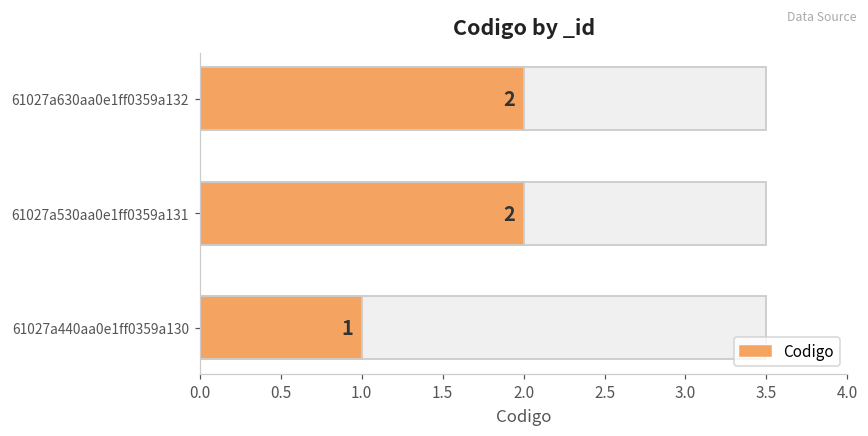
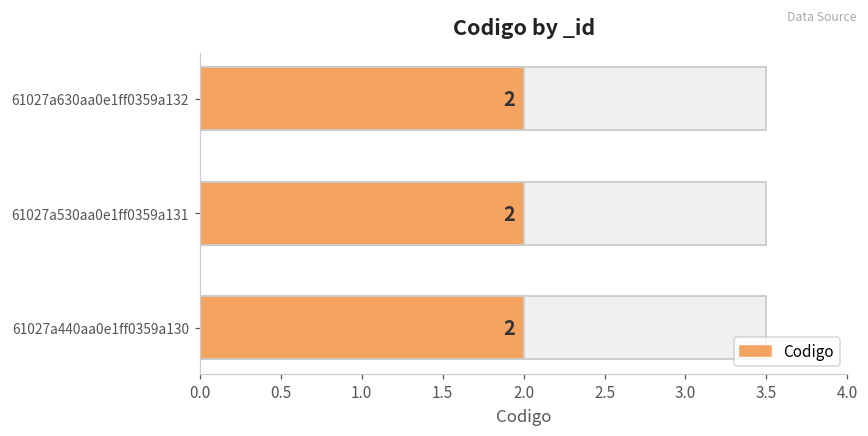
Codigo, 61027a440aa0e1ff0359a130: 1 -> 2
